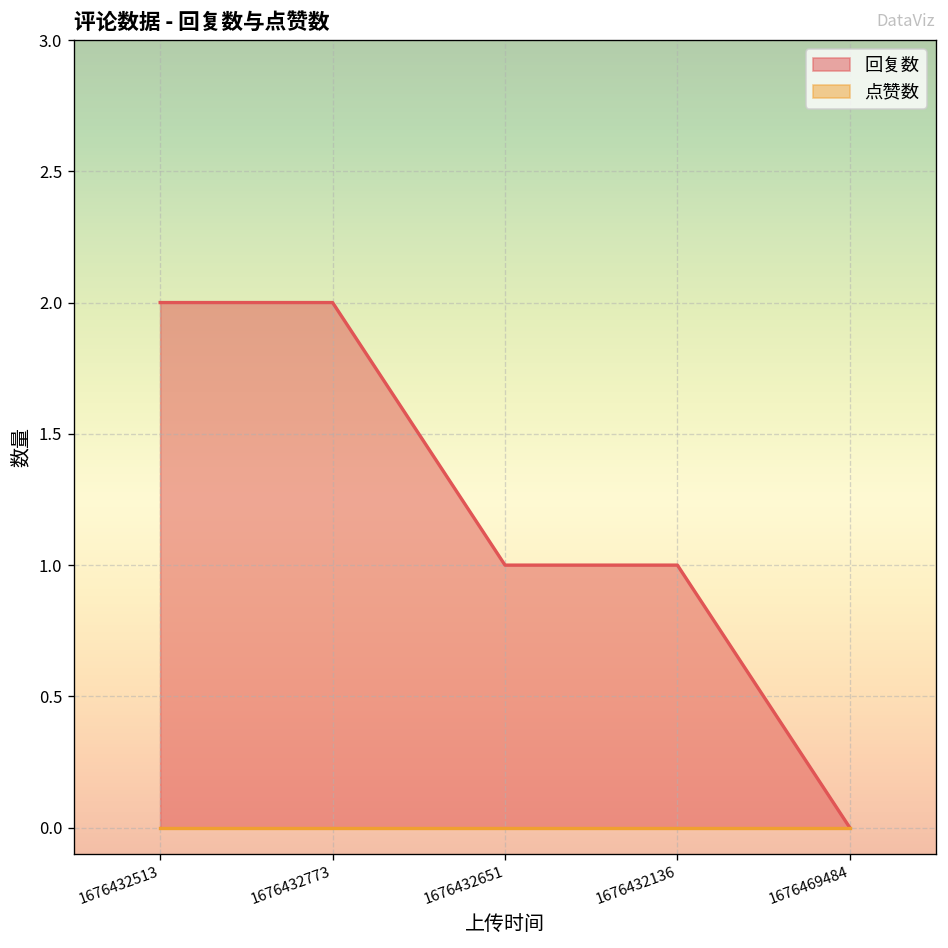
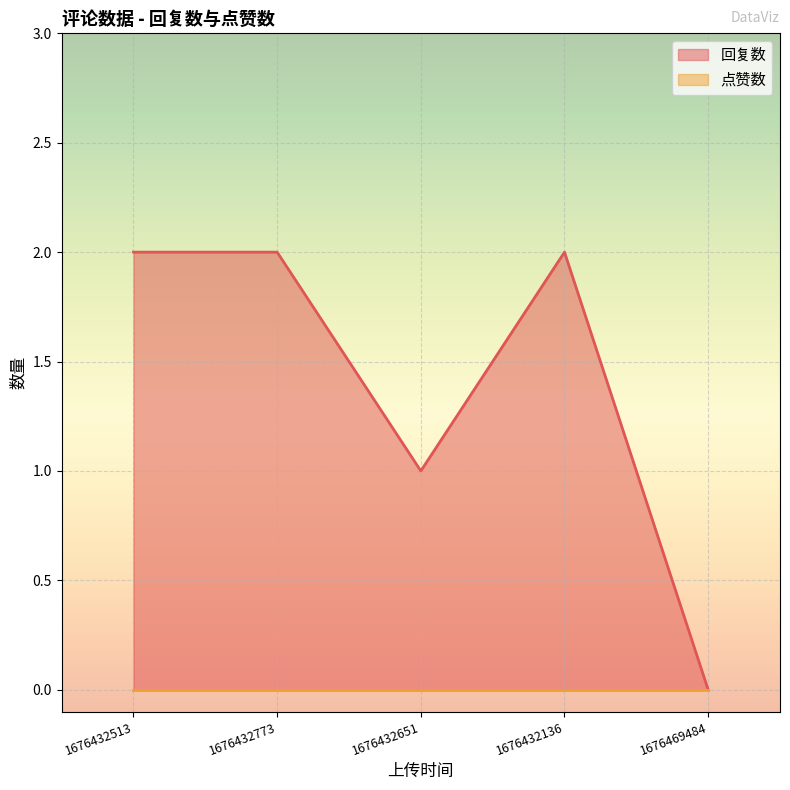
回复数, 1676432136: 1 -> 2
